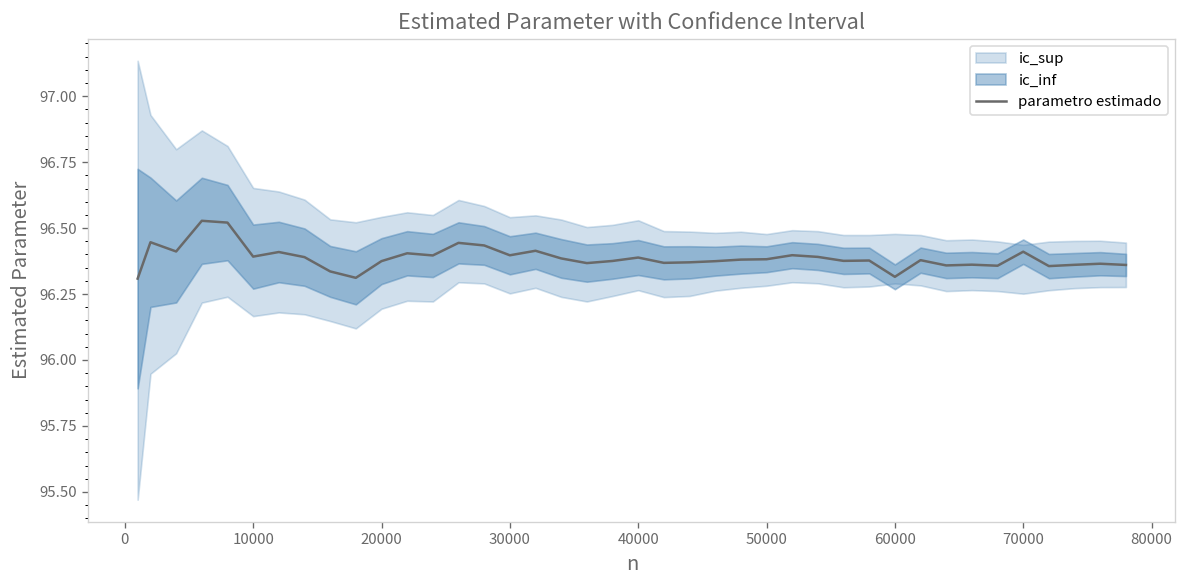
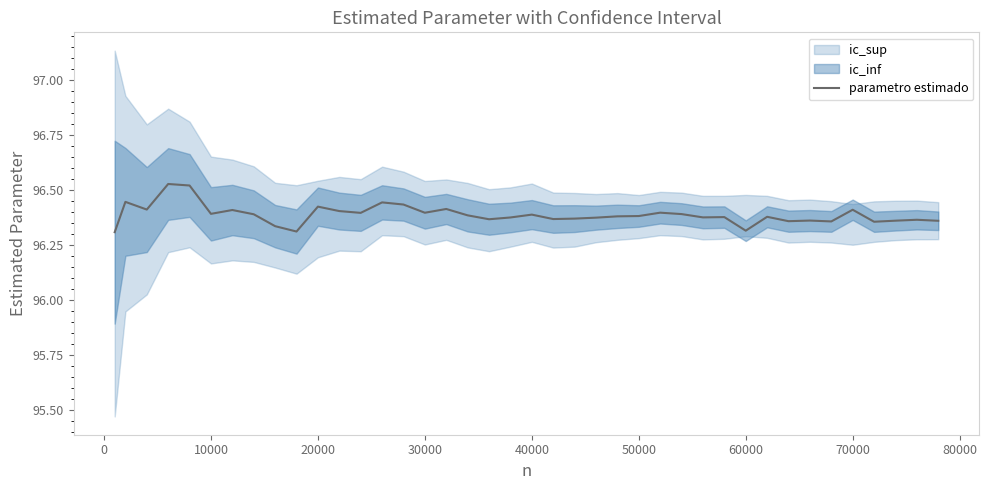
parametro estimado, 20000: 96.37 -> 96.42
